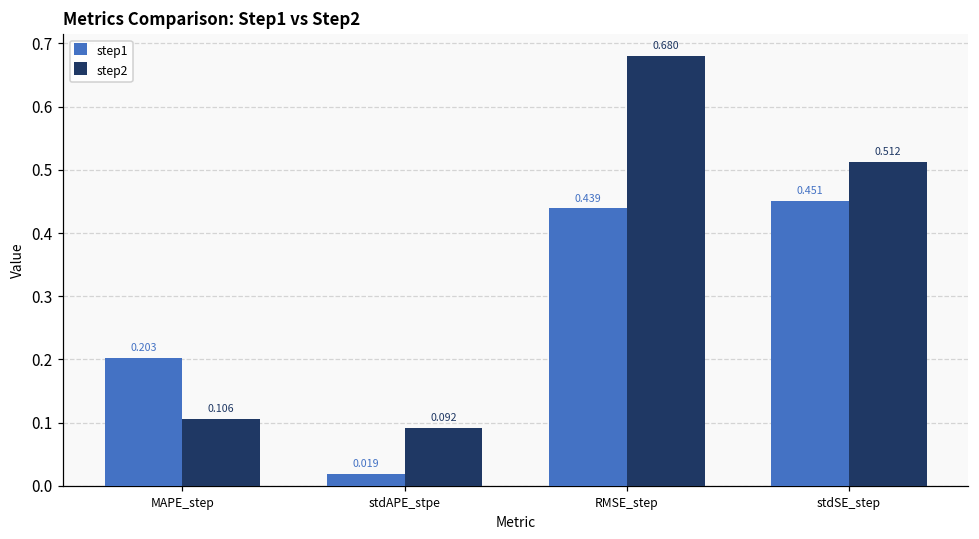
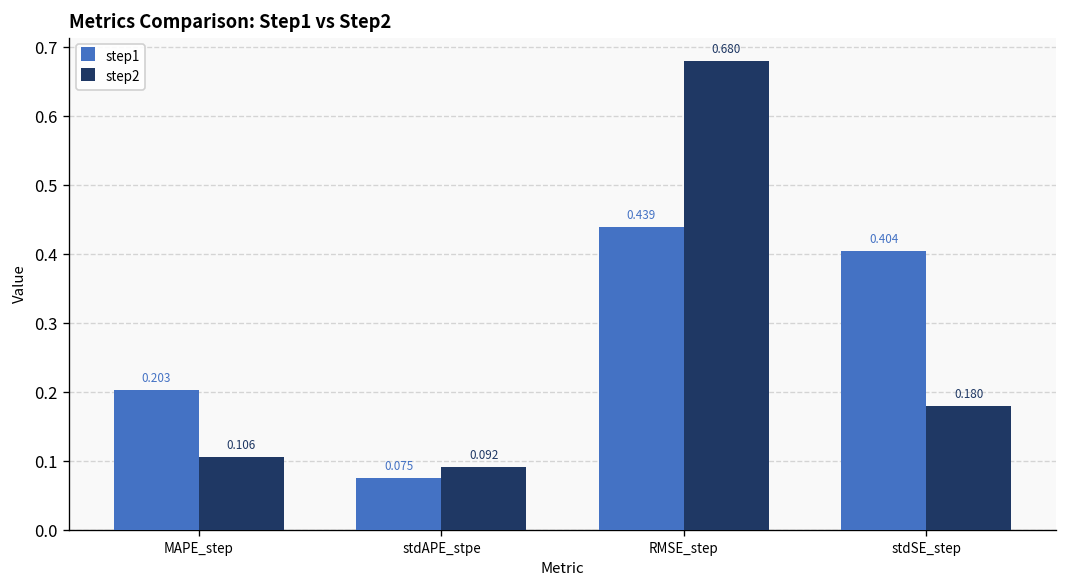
step1, stdAPE_stpe: 0.019 -> 0.075
step1, stdSE_step: 0.451 -> 0.404
step2, stdSE_step: 0.512 -> 0.180
